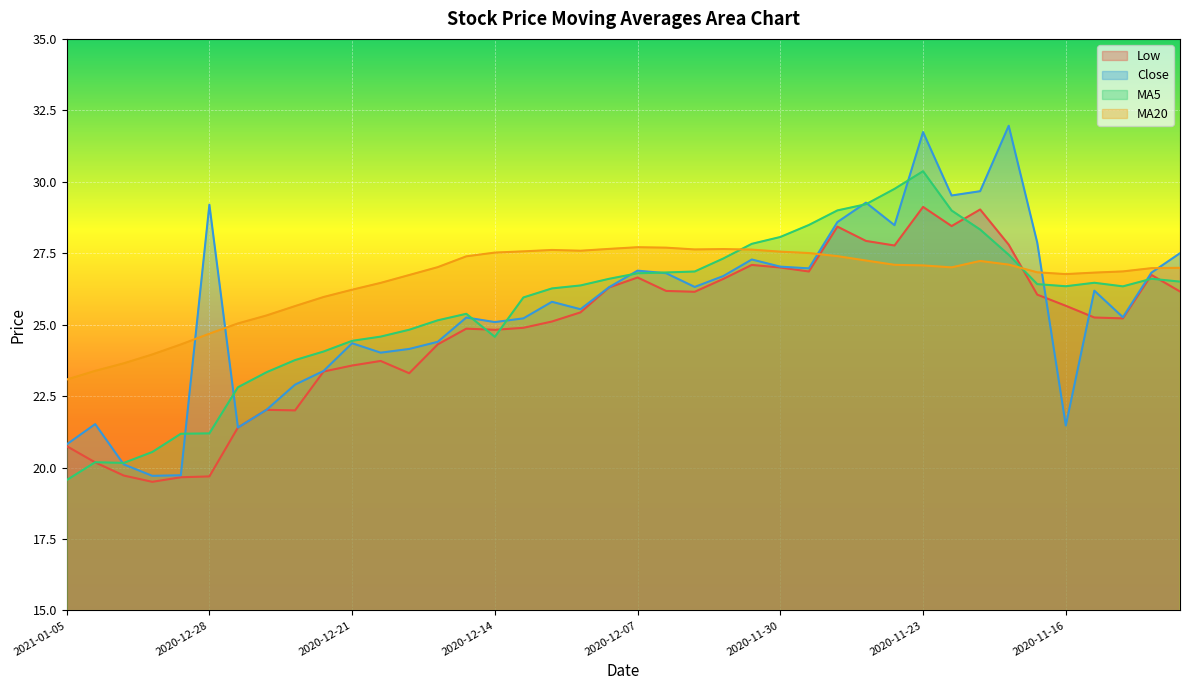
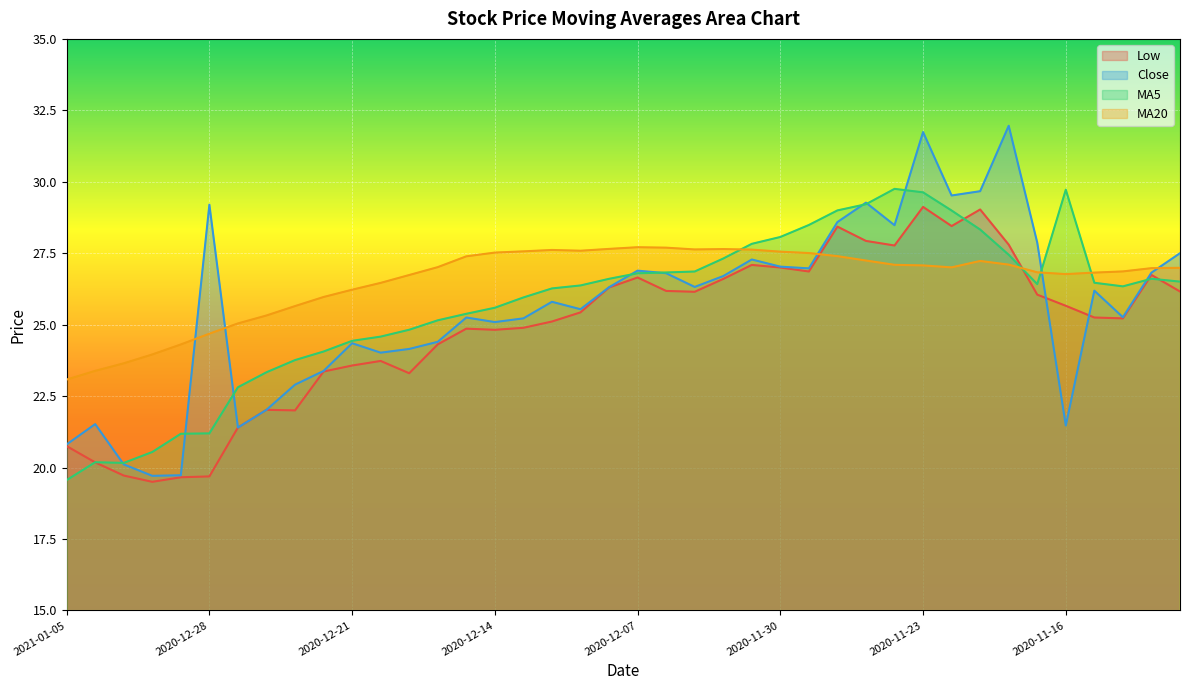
MA5, 2020-12-14: 24.6 -> 25.6
MA5, 2020-11-23: 30.4 -> 29.6
MA5, 2020-11-16: 26.3 -> 29.7
